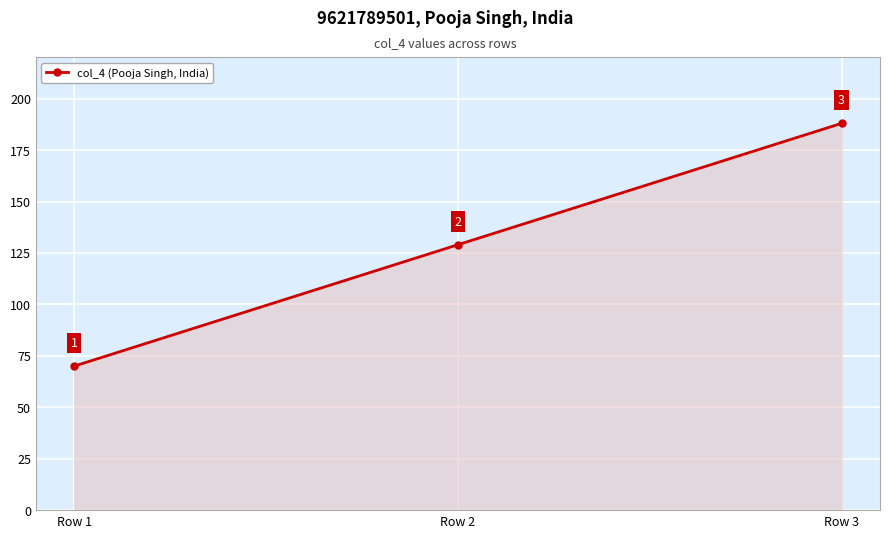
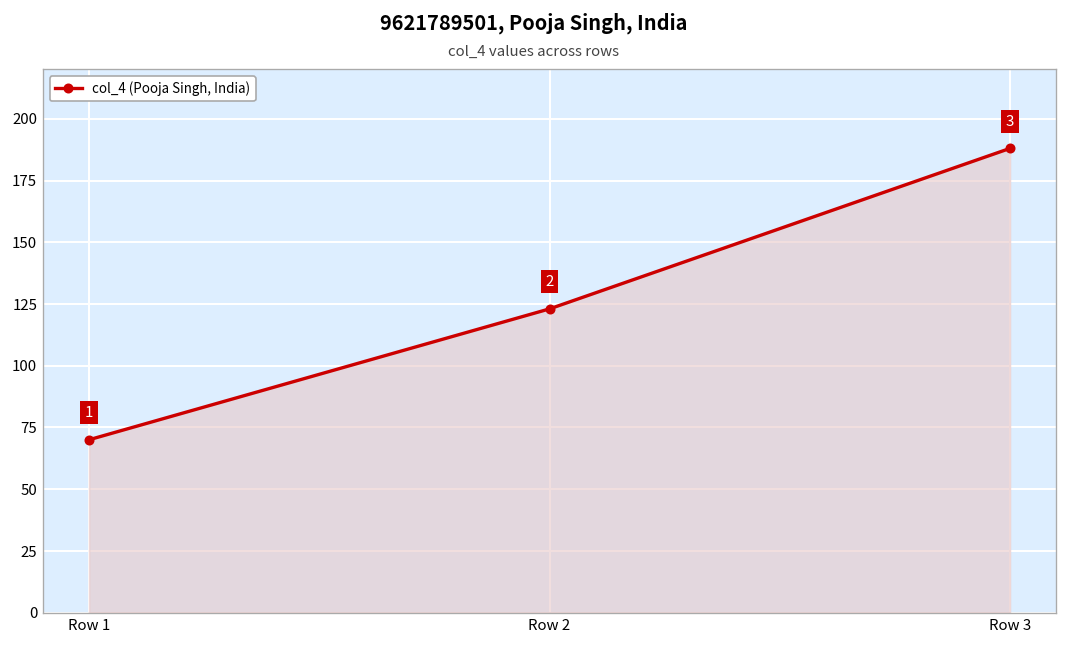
Row 2: 129 -> 123
